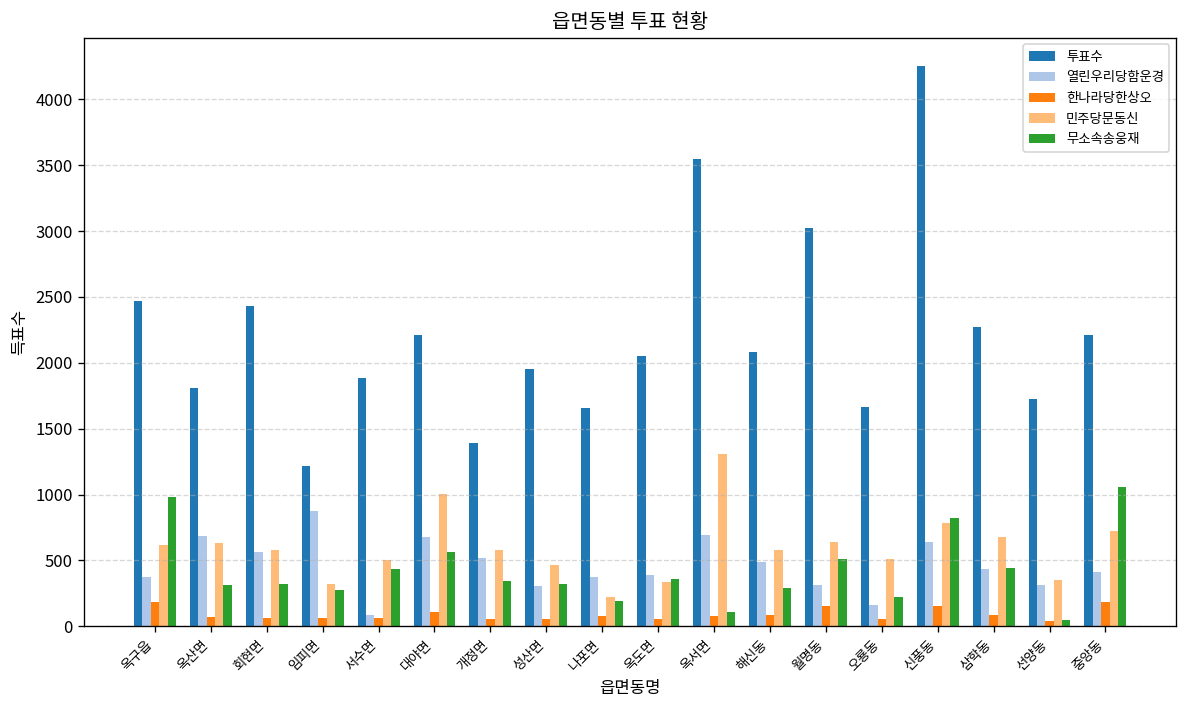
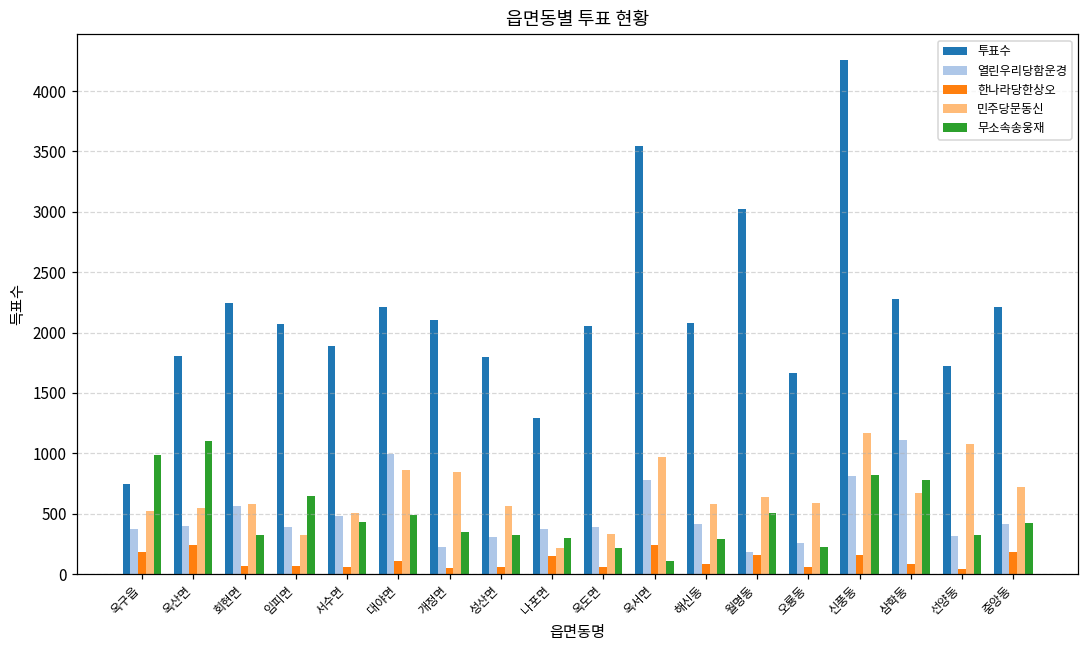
투표수, 옥구읍: 2470 -> 740
민주당문동신, 옥구읍: 620 -> 520
열린우리당함운경, 옥산면: 690 -> 390
한나라당한상오, 옥산면: 70 -> 240
민주당문동신, 옥산면: 630 -> 540
무소속송웅재, 옥산면: 320 -> 1100
투표수, 회현면: 2430 -> 2250
투표수, 임피면: 1220 -> 2070
열린우리당함운경, 임피면: 880 -> 390
무소속송웅재, 임피면: 280 -> 650
열린우리당함운경, 서수면: 90 -> 480
열린우리당함운경, 대야면: 680 -> 990
민주당문동신, 대야면: 1010 -> 860
무소속송웅재, 대야면: 560 -> 490
투표수, 개정면: 1390 -> 2110
열린우리당함운경, 개정면: 520 -> 220
민주당문동신, 개정면: 580 -> 840
투표수, 성산면: 1950 -> 1800
민주당문동신, 성산면: 470 -> 560
투표수, 나포면: 1660 -> 1290
한나라당한상오, 나포면: 80 -> 150
무소속송웅재, 나포면: 190 -> 300
무소속송웅재, 옥도면: 360 -> 220
열린우리당함운경, 옥서면: 690 -> 780
한나라당한상오, 옥서면: 80 -> 240
민주당문동신, 옥서면: 1310 -> 970
열린우리당함운경, 해신동: 490 -> 410
열린우리당함운경, 월명동: 310 -> 180
열린우리당함운경, 오룡동: 170 -> 260
민주당문동신, 오룡동: 510 -> 590
열린우리당함운경, 신풍동: 640 -> 810
민주당문동신, 신풍동: 780 -> 1170
열린우리당함운경, 삼학동: 440 -> 1110
무소속송웅재, 삼학동: 440 -> 780
민주당문동신, 선양동: 350 -> 1080
무소속송웅재, 선양동: 50 -> 330
무소속송웅재, 중앙동: 1050 -> 430
